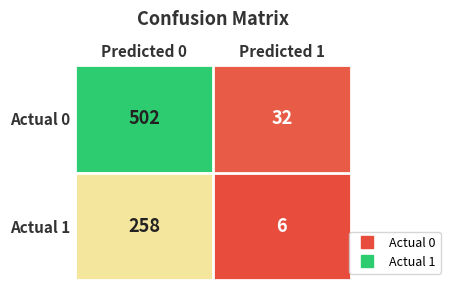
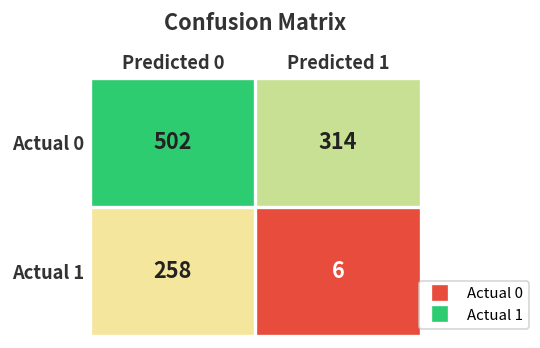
Actual 0, Predicted 1: 32 -> 314
